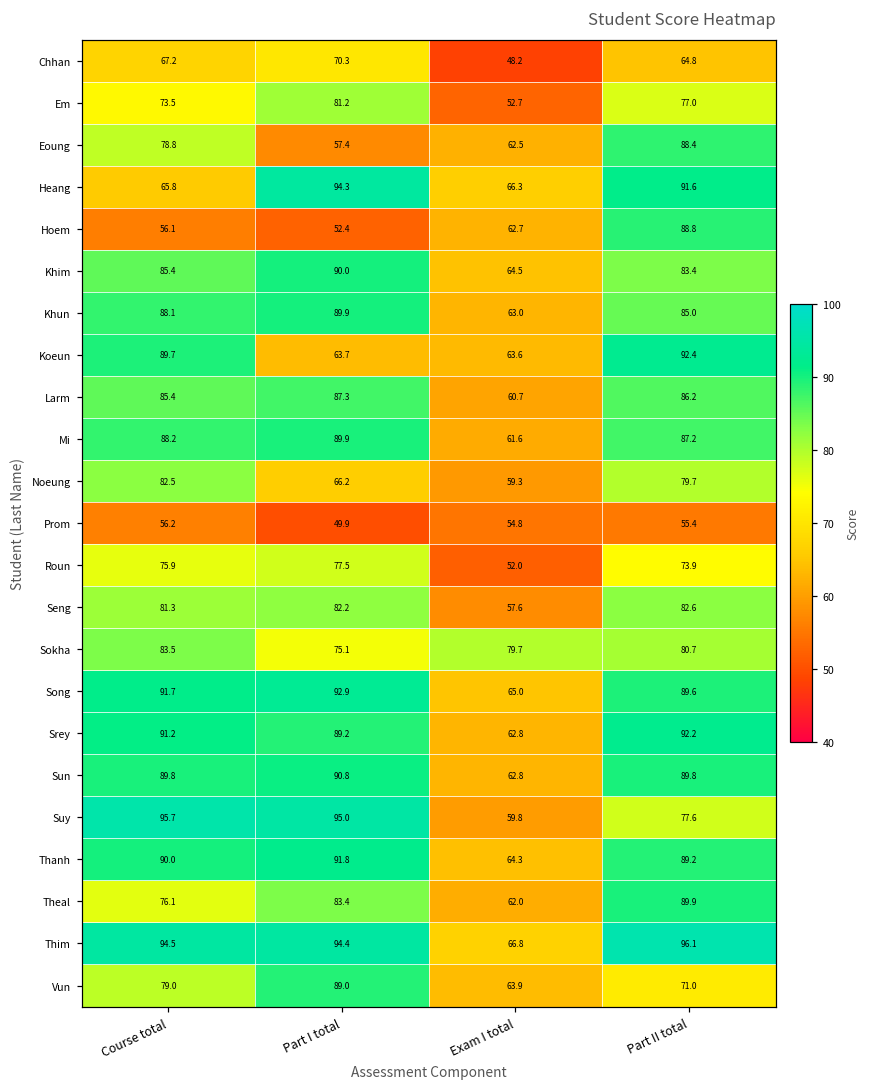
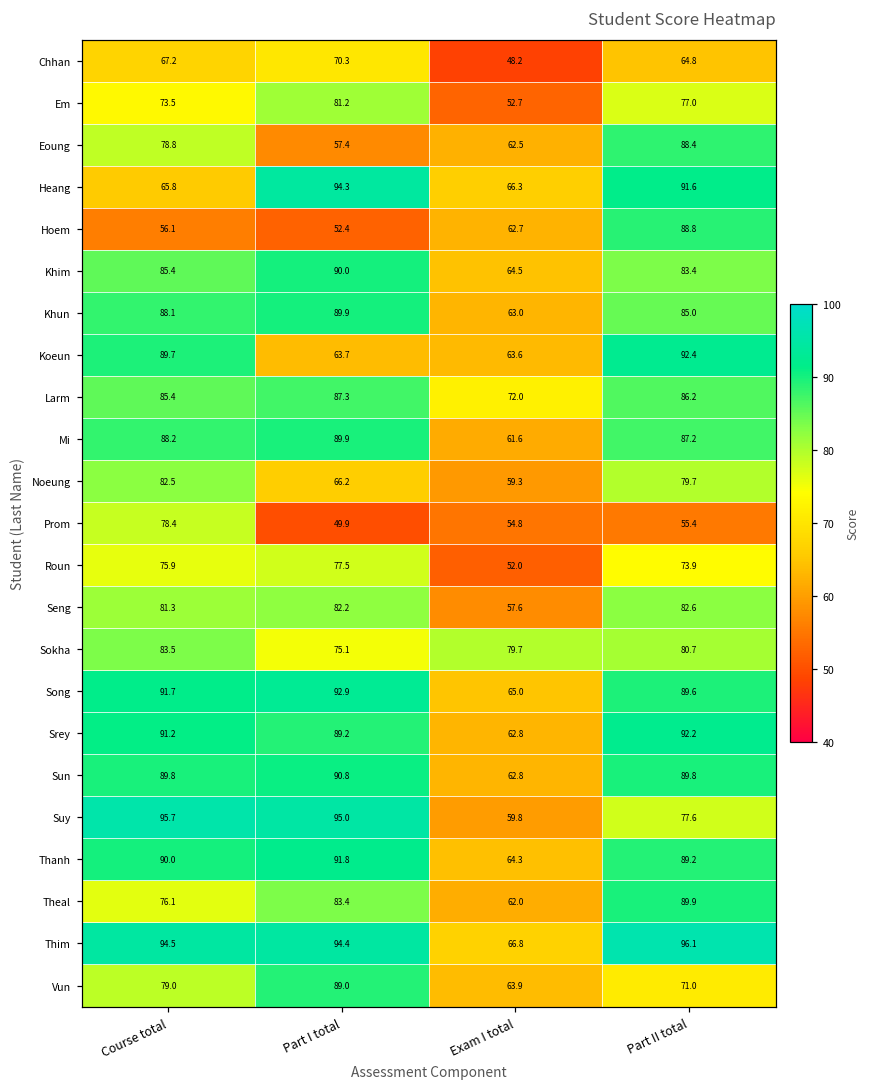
Larm, Exam I total: 60.7 -> 72.0
Prom, Course total: 56.2 -> 78.4
